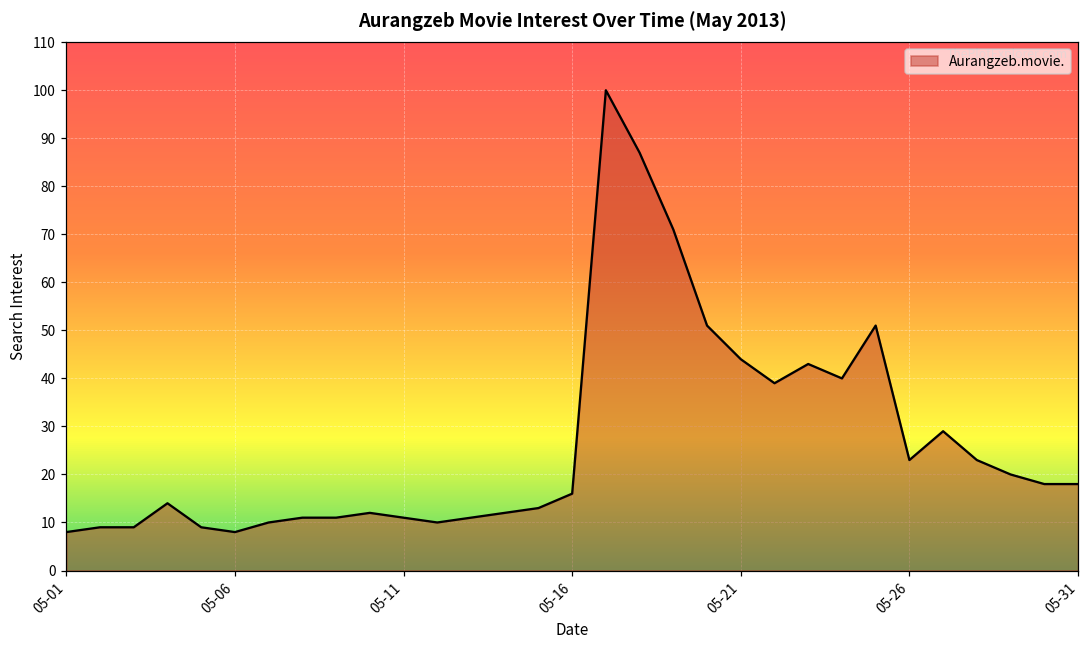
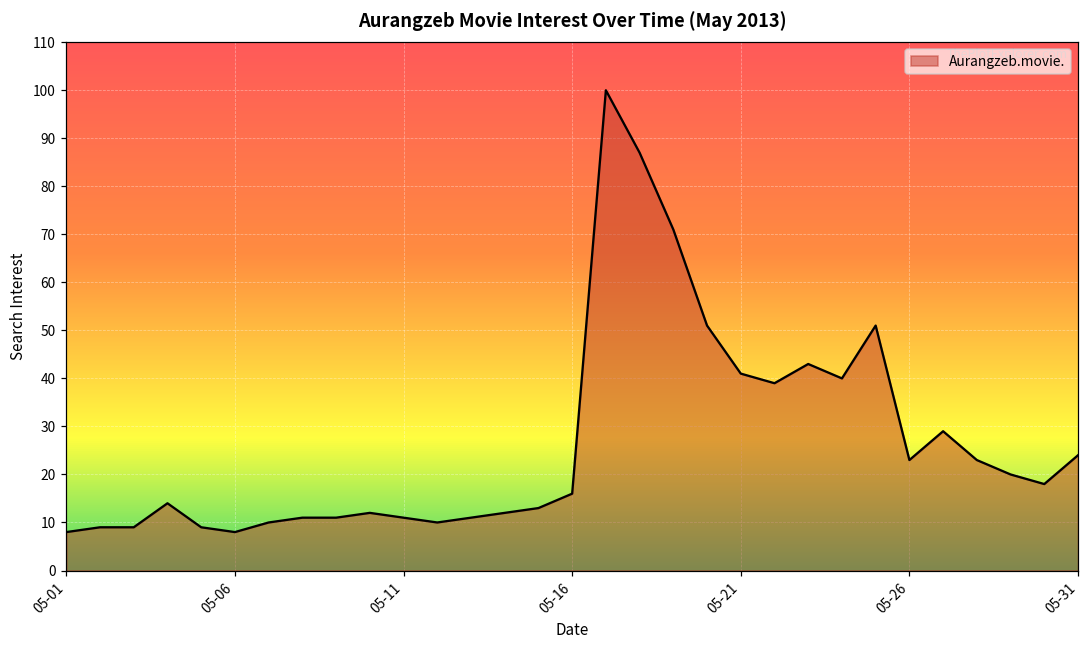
05-21: 44 -> 41
05-31: 18 -> 24
